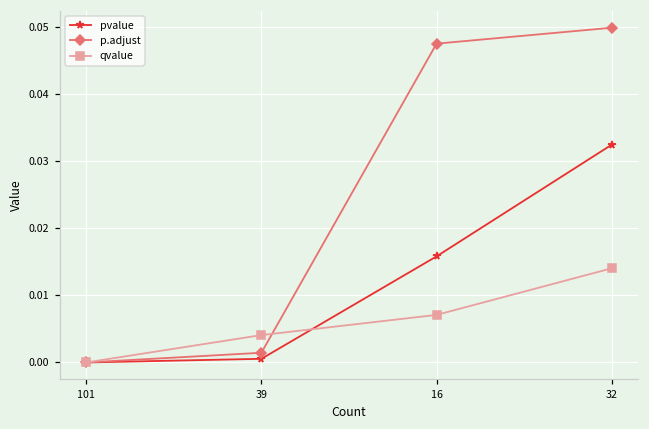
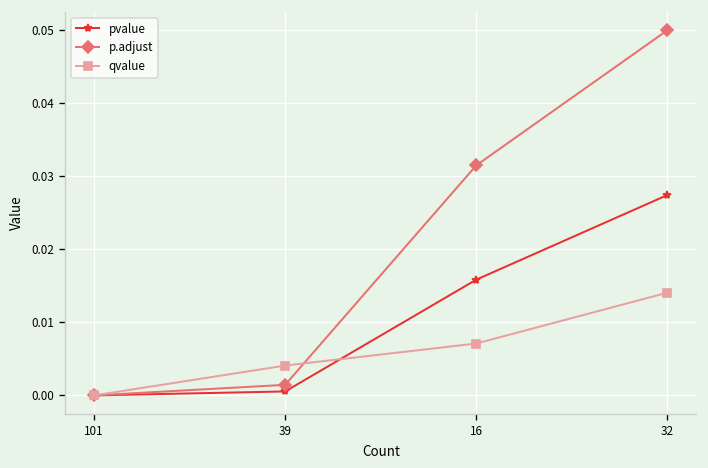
p.adjust, 16: 0.048 -> 0.031
pvalue, 32: 0.032 -> 0.027
